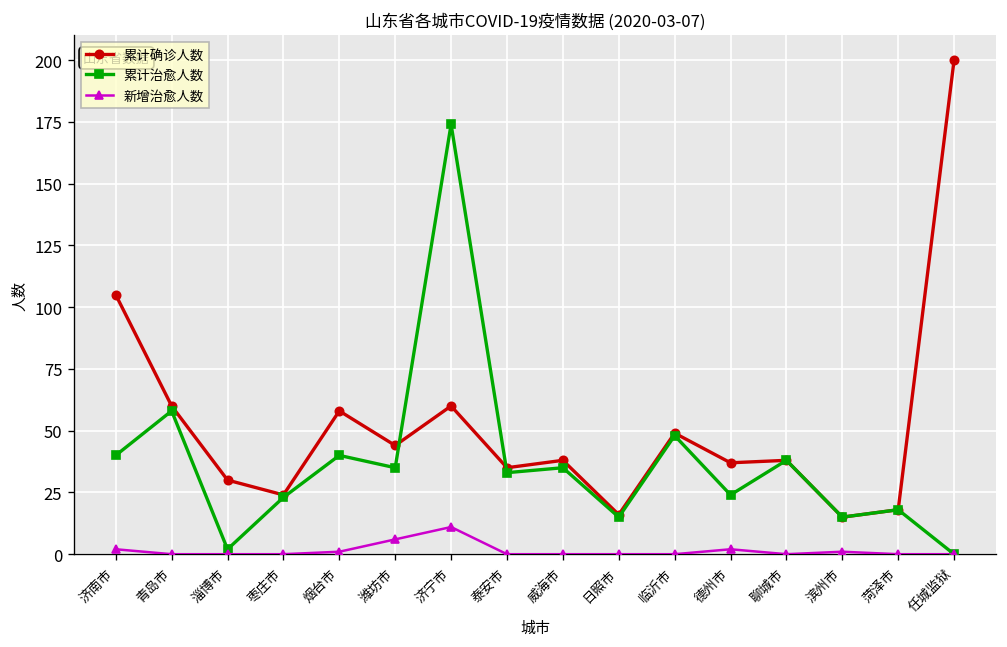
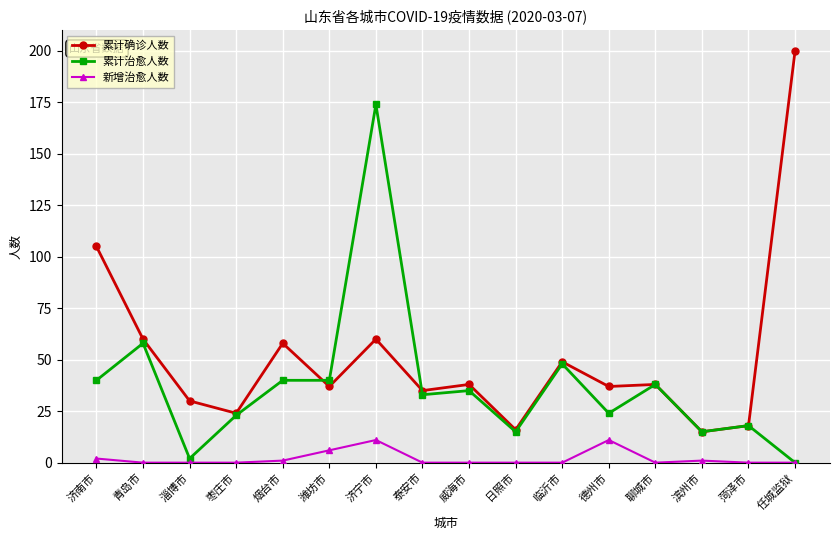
累计确诊人数, 潍坊市: 44 -> 37
累计治愈人数, 潍坊市: 35 -> 40
新增治愈人数, 德州市: 2 -> 11
